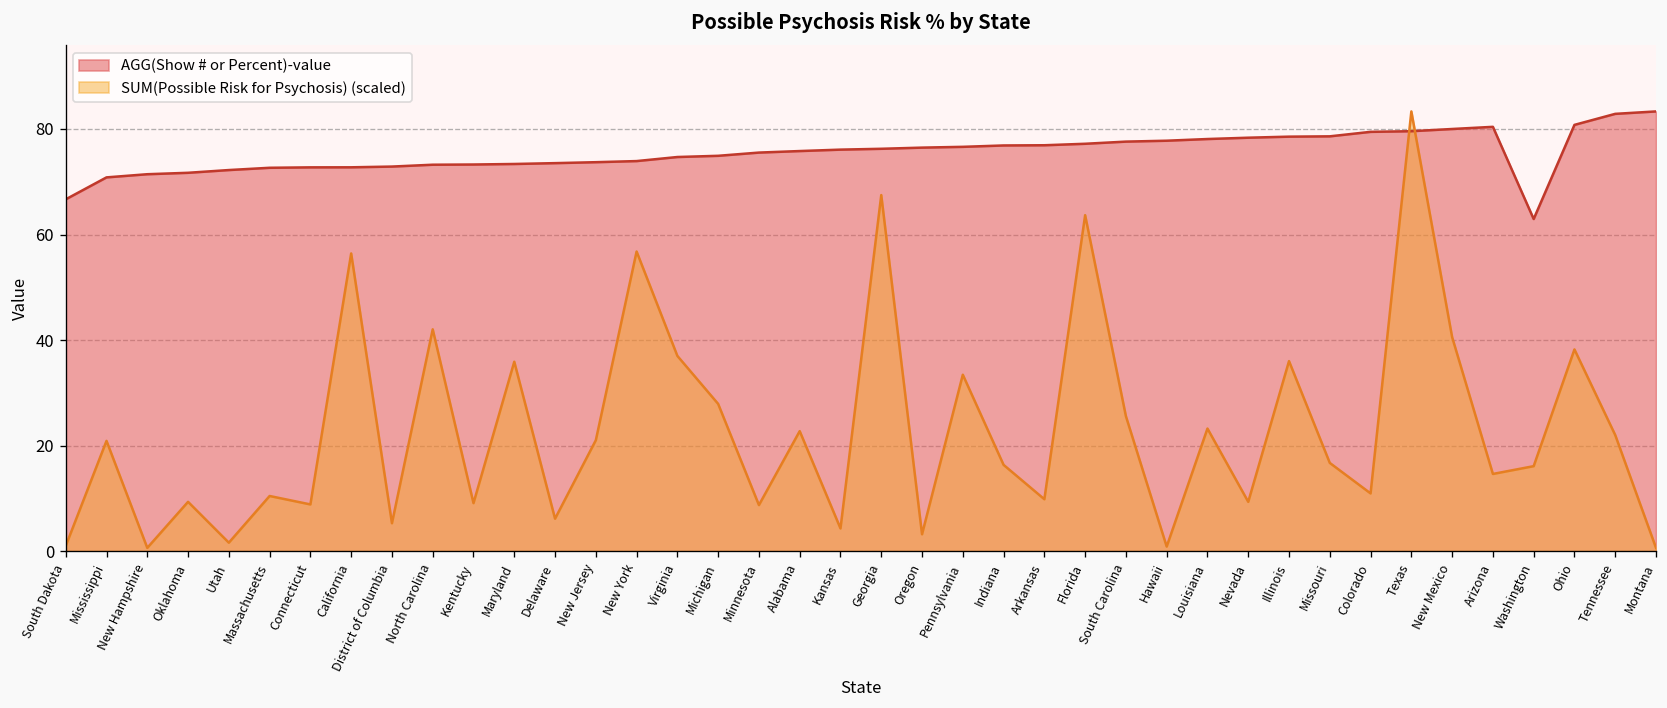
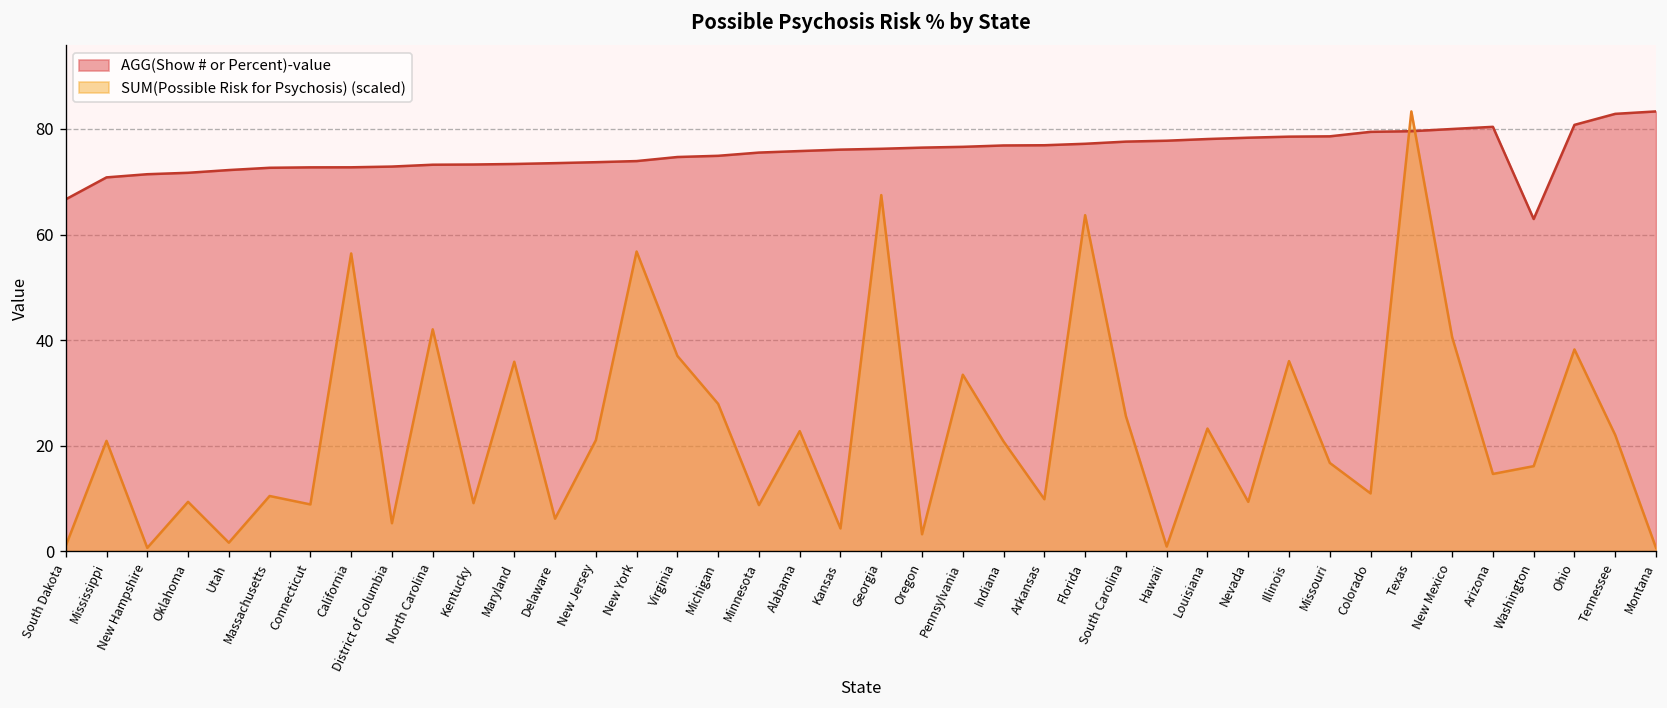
SUM(Possible Risk for Psychosis) (scaled), Indiana: 16 -> 21
